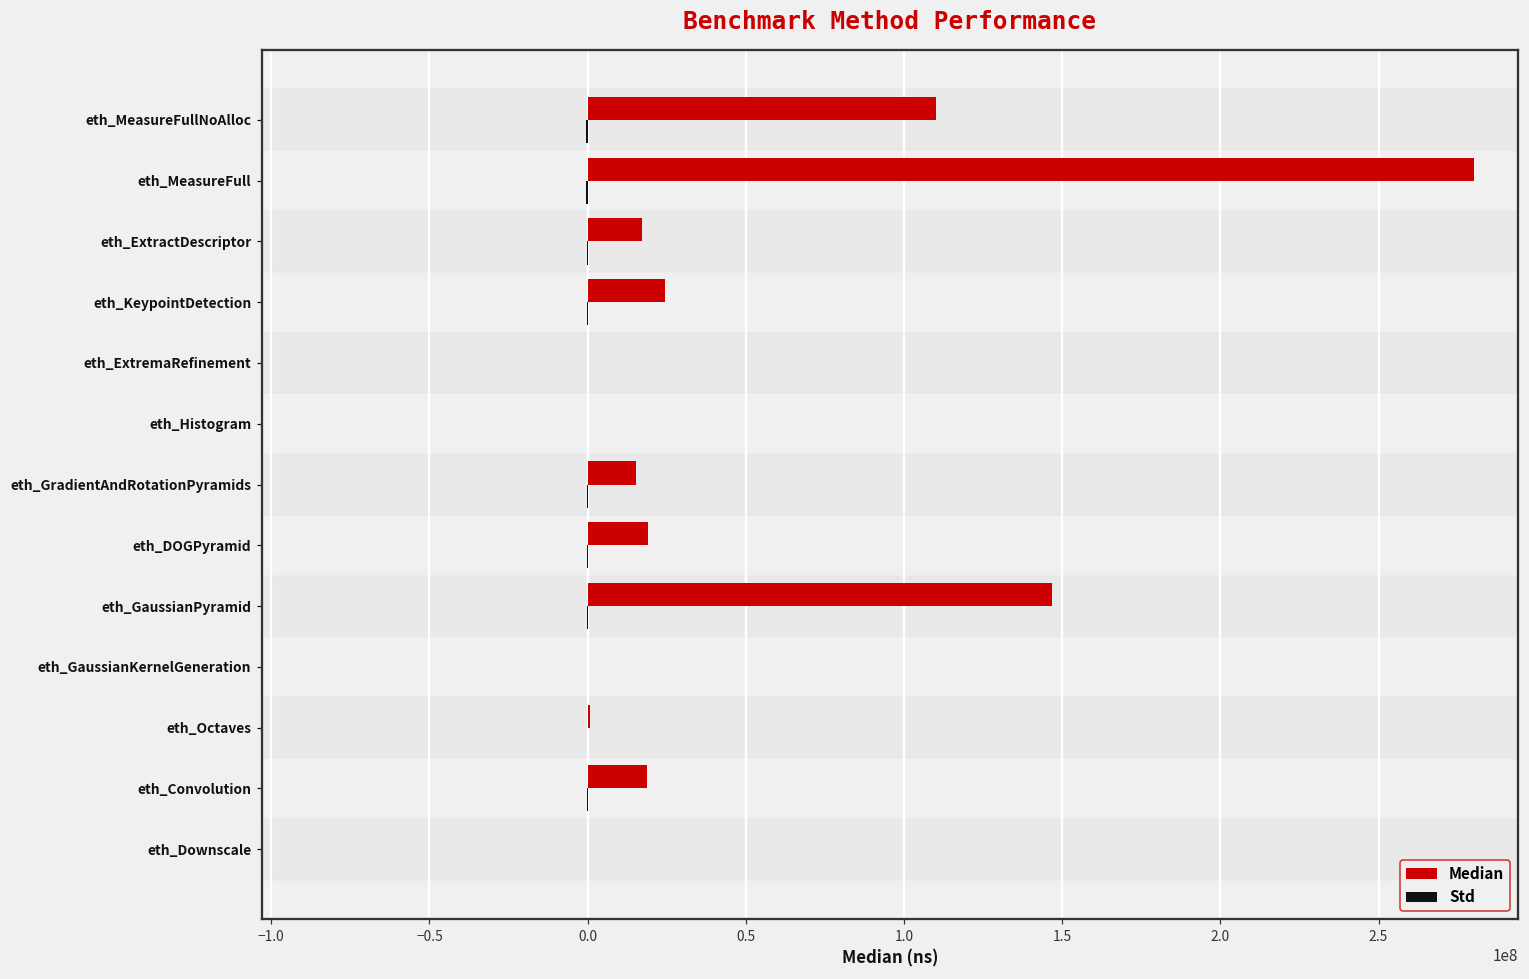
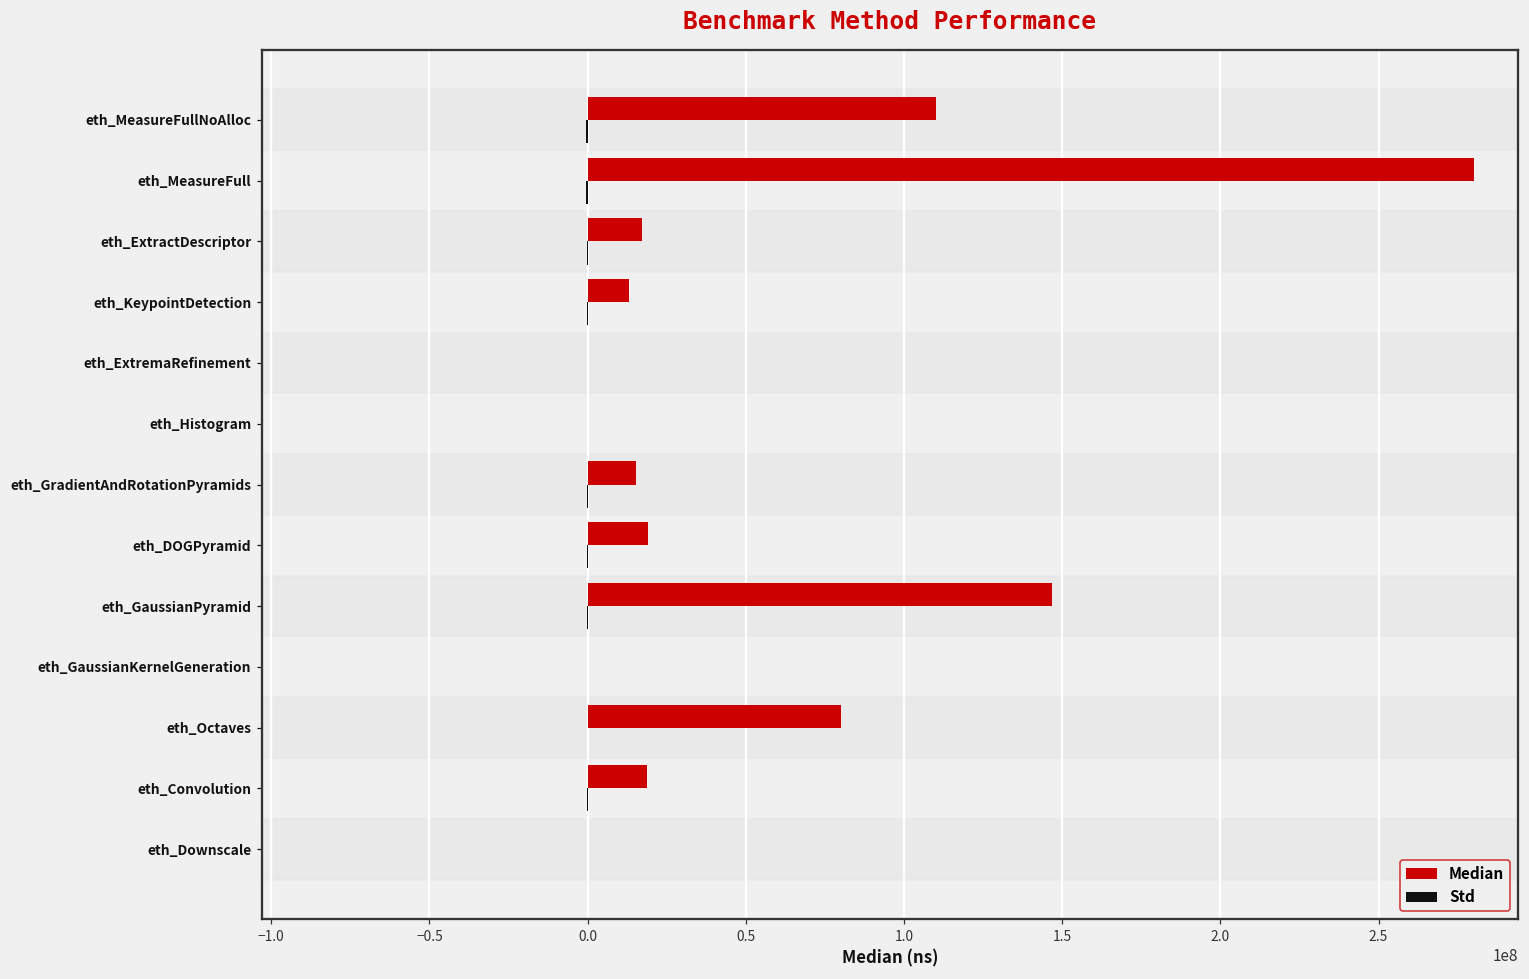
Median, eth_KeypointDetection: 24000000 -> 13000000
Median, eth_Octaves: 1000000 -> 80000000
